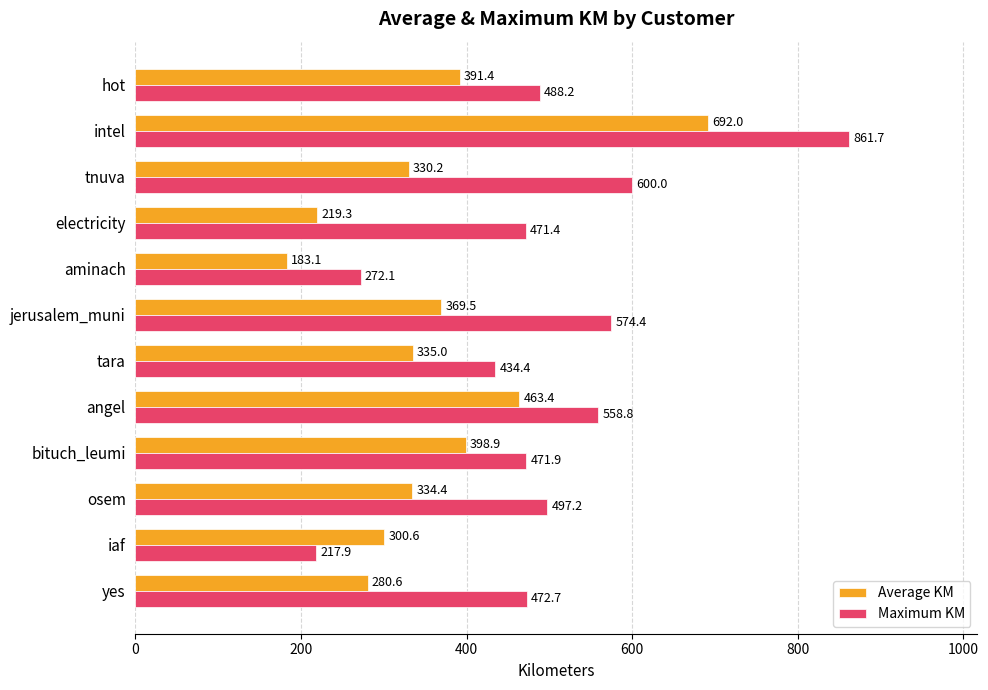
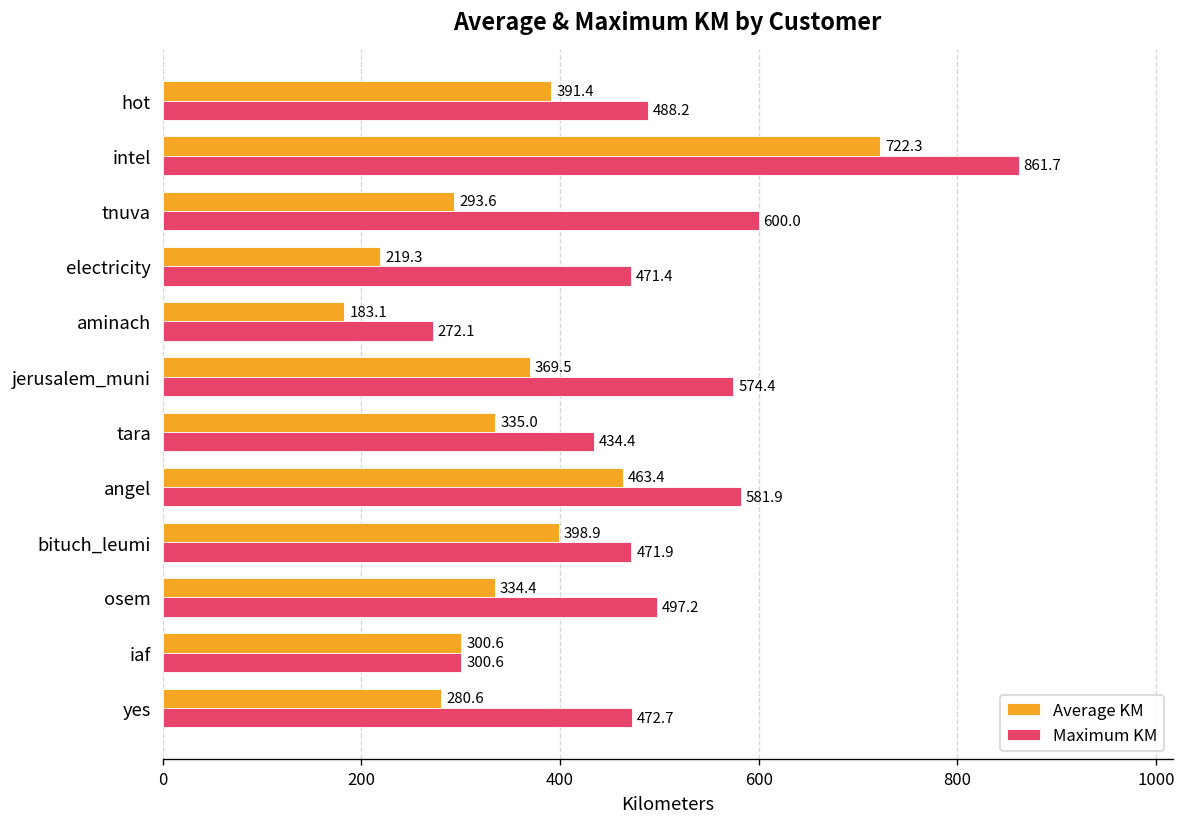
Average KM, intel: 692.0 -> 722.3
Average KM, tnuva: 330.2 -> 293.6
Maximum KM, angel: 558.8 -> 581.9
Maximum KM, iaf: 217.9 -> 300.6
